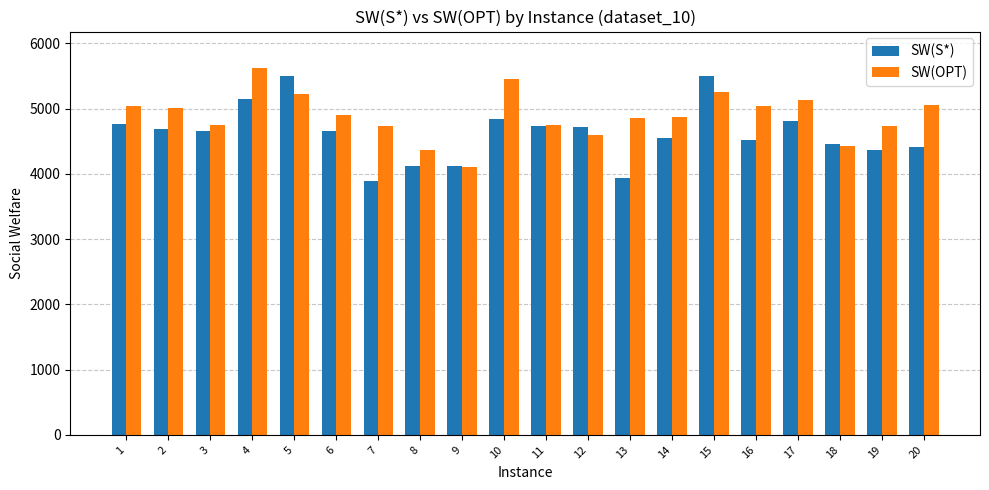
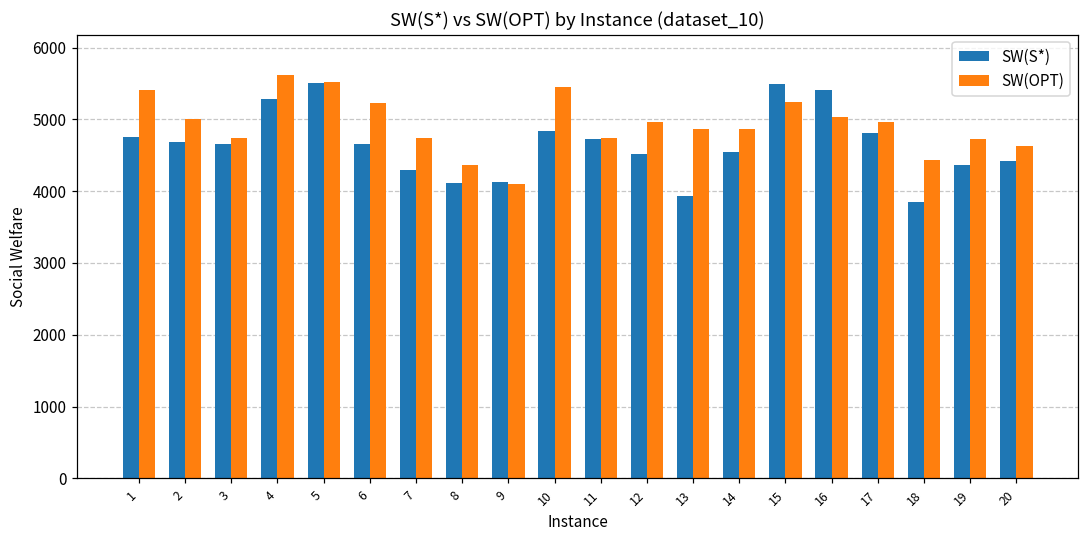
SW(OPT), 1: 5000 -> 5400
SW(S*), 4: 5100 -> 5300
SW(OPT), 5: 5200 -> 5500
SW(OPT), 6: 4900 -> 5200
SW(S*), 7: 3900 -> 4300
SW(S*), 12: 4700 -> 4500
SW(OPT), 12: 4600 -> 5000
SW(S*), 16: 4500 -> 5400
SW(OPT), 17: 5100 -> 5000
SW(S*), 18: 4500 -> 3900
SW(OPT), 20: 5100 -> 4600
